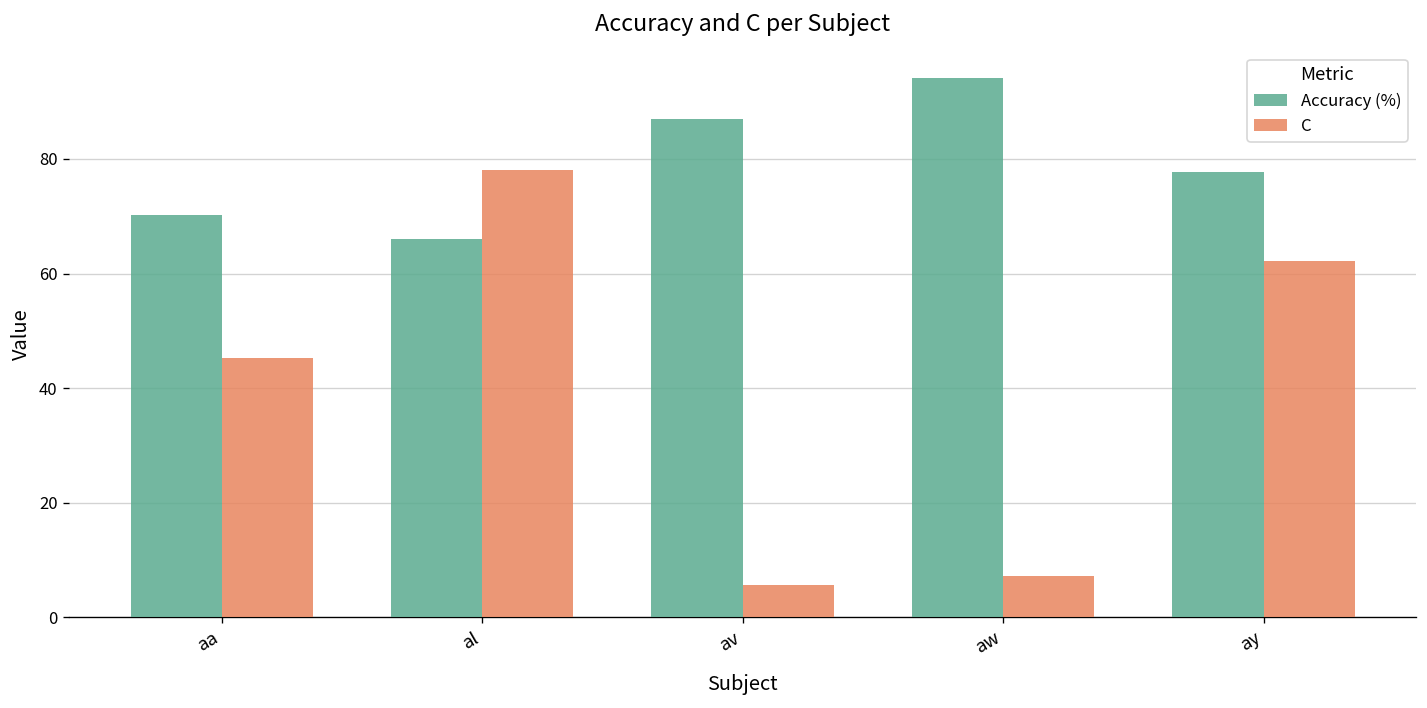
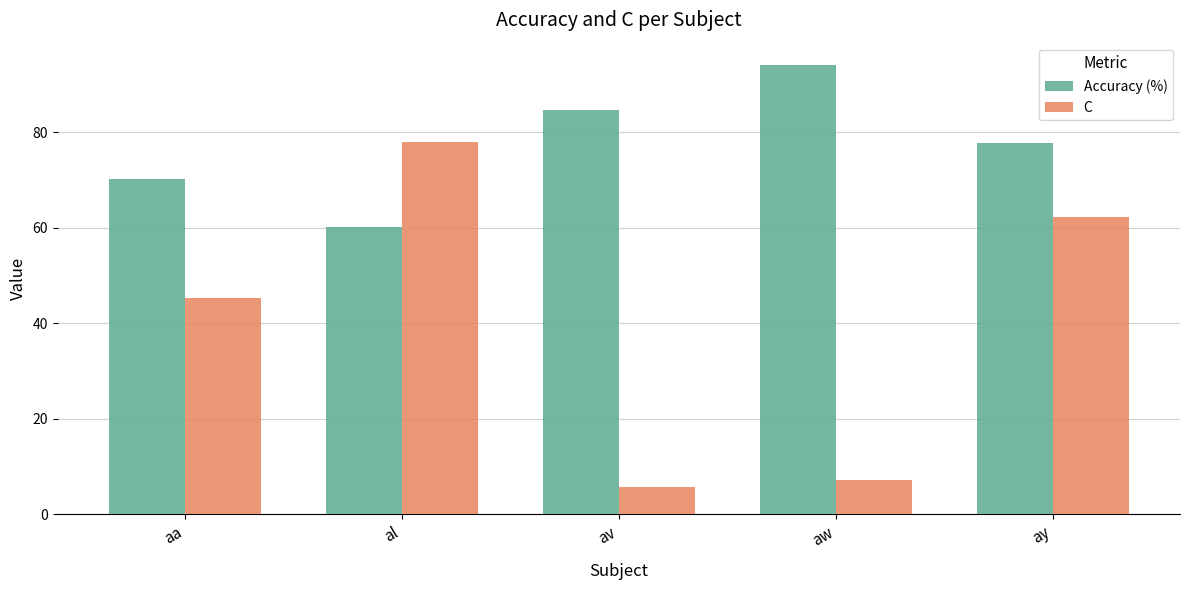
Accuracy (%), al: 66 -> 60
Accuracy (%), av: 87 -> 85
